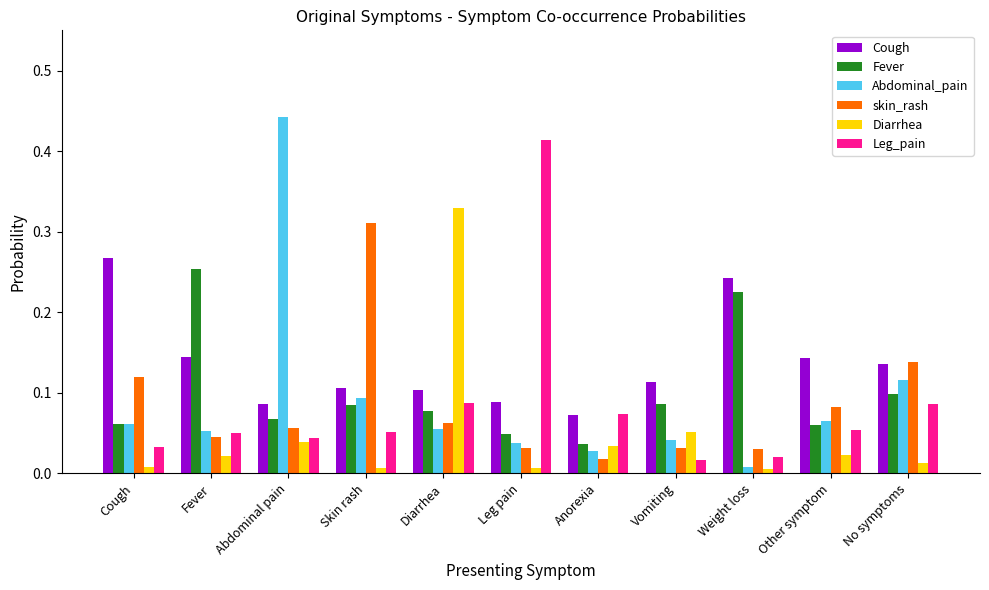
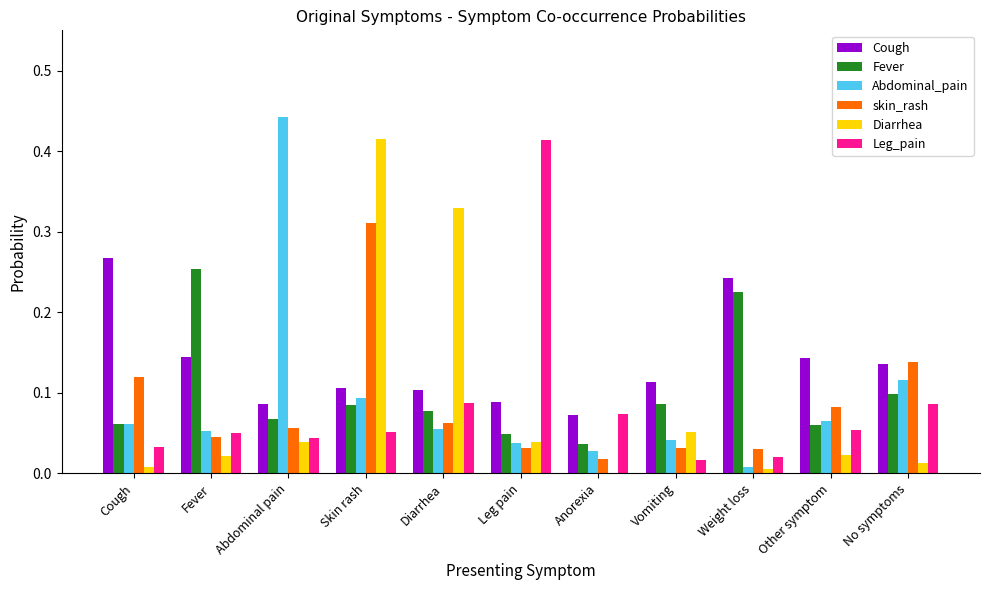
Diarrhea, Skin rash: 0.01 -> 0.42
Diarrhea, Leg pain: 0.01 -> 0.04
Diarrhea, Anorexia: 0.03 -> 0.00
